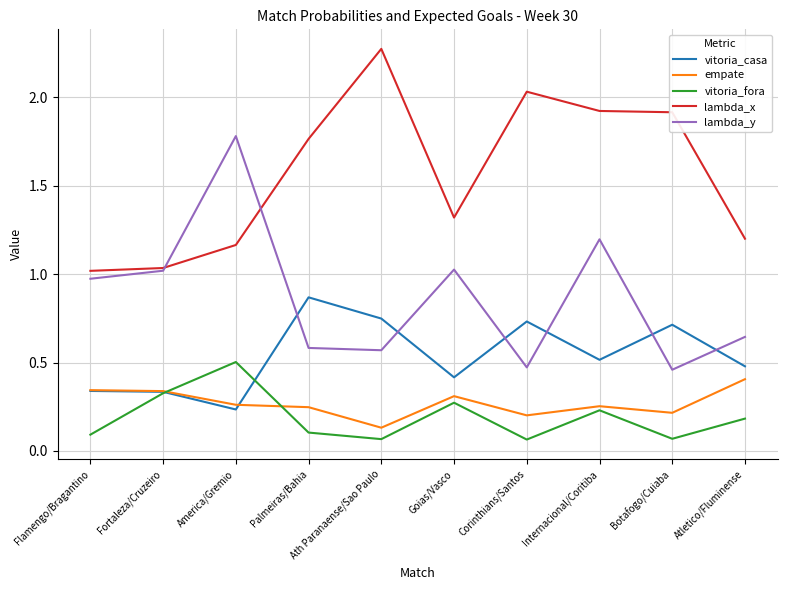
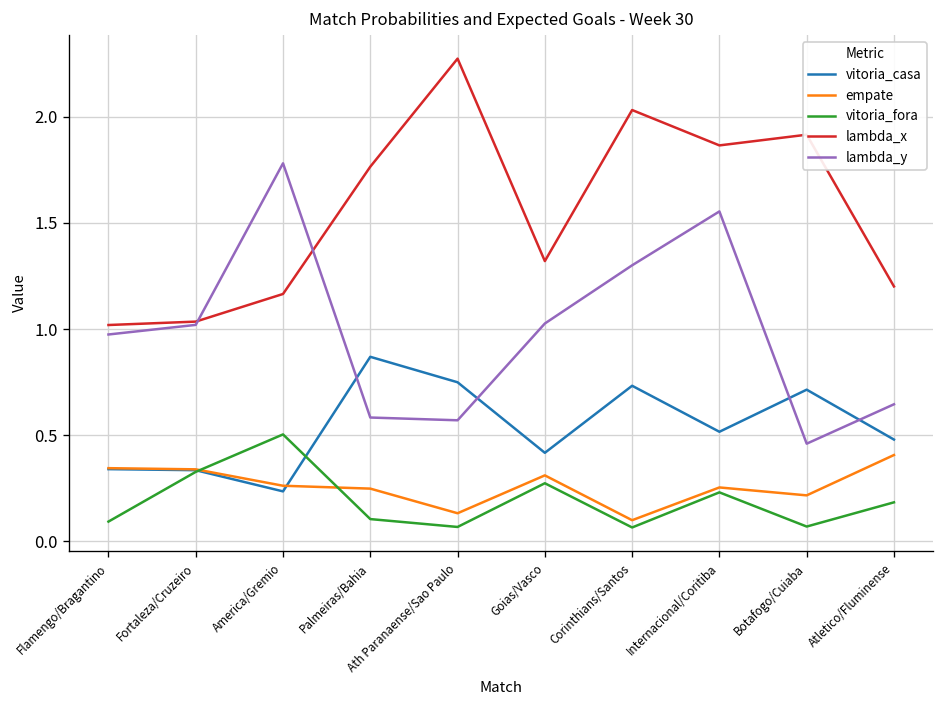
empate, Corinthians/Santos: 0.20 -> 0.10
lambda_y, Corinthians/Santos: 0.47 -> 1.30
lambda_x, Internacional/Coritiba: 1.92 -> 1.87
lambda_y, Internacional/Coritiba: 1.20 -> 1.55
